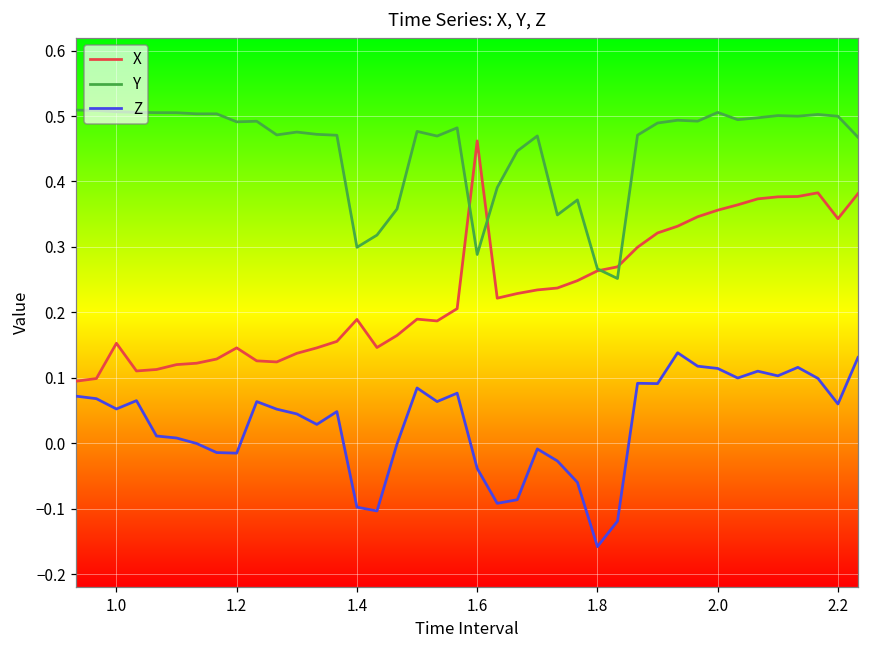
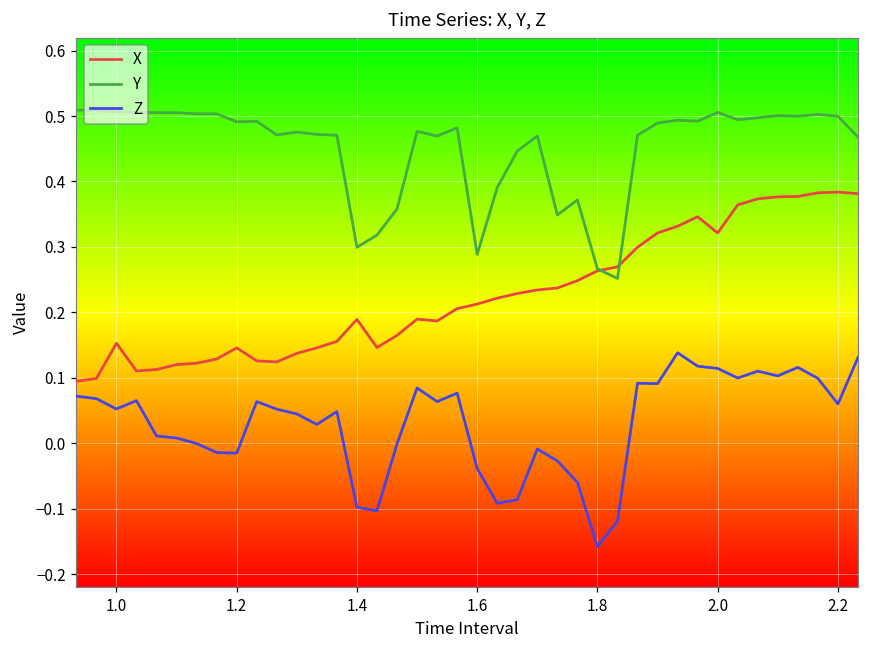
X, 1.6: 0.46 -> 0.21
X, 2.0: 0.36 -> 0.32
X, 2.2: 0.34 -> 0.38
